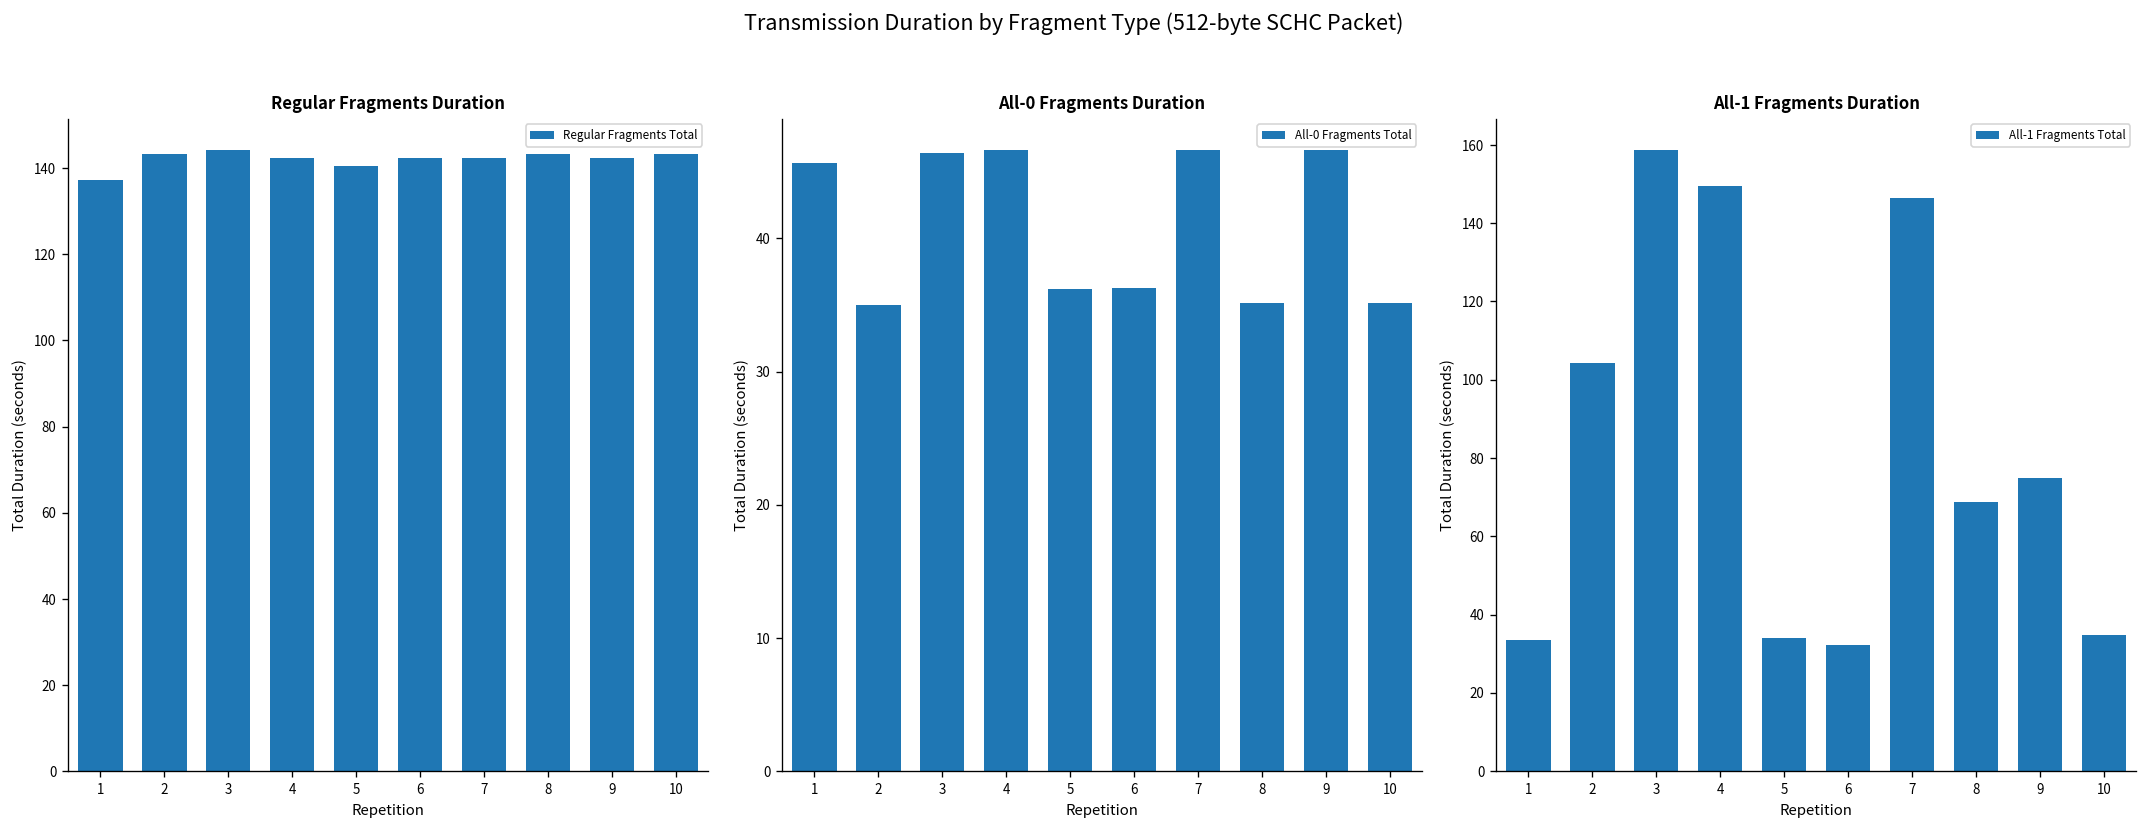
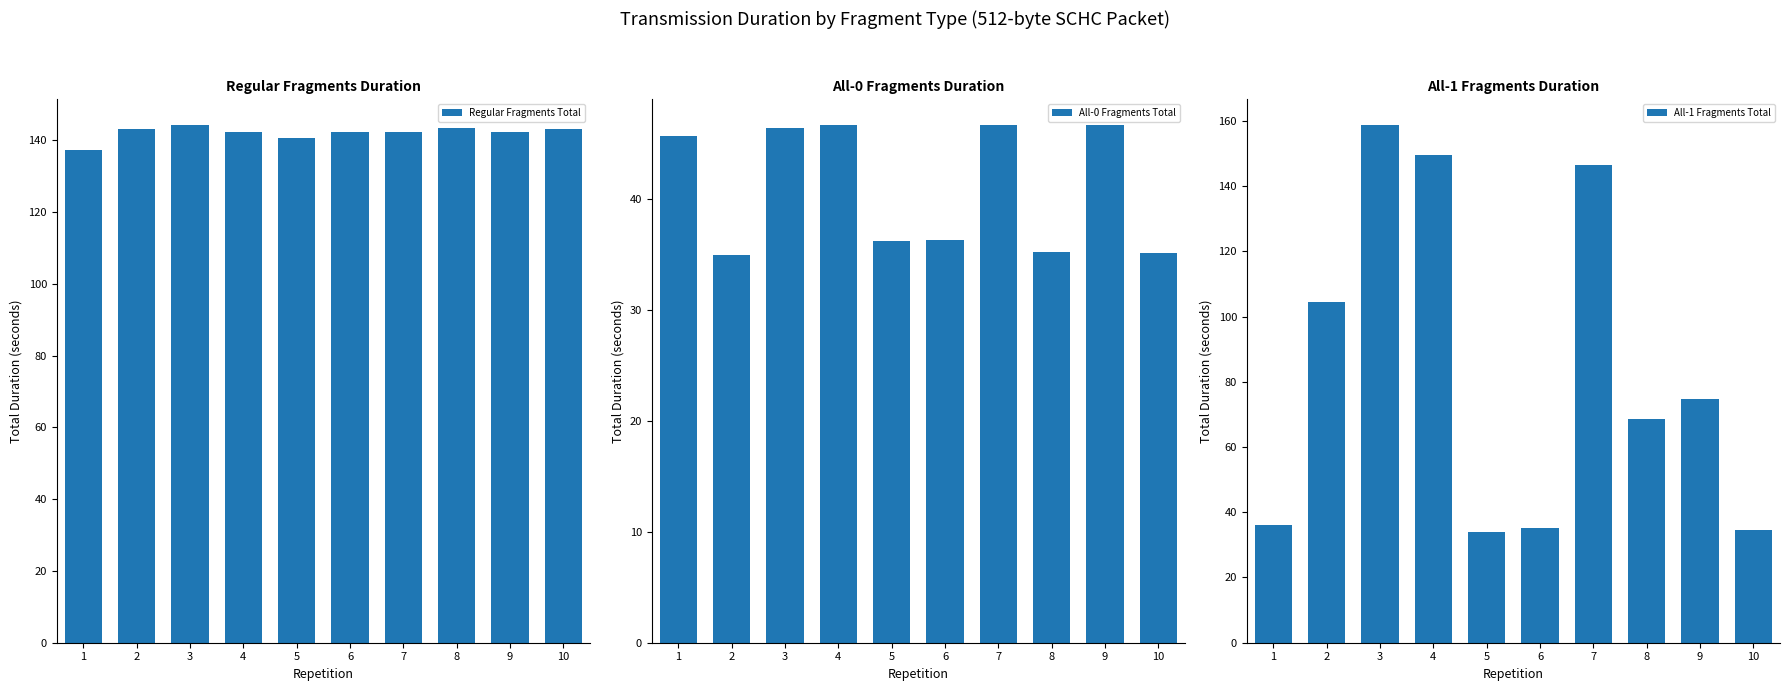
All-1 Fragments Duration, 1: 33 -> 36
All-1 Fragments Duration, 6: 32 -> 35
